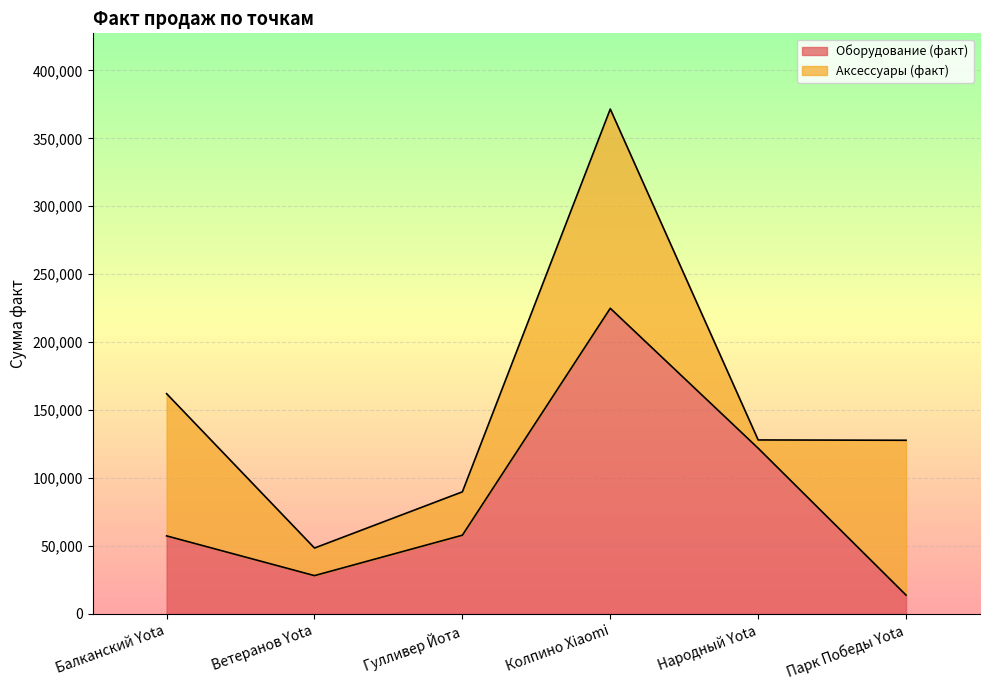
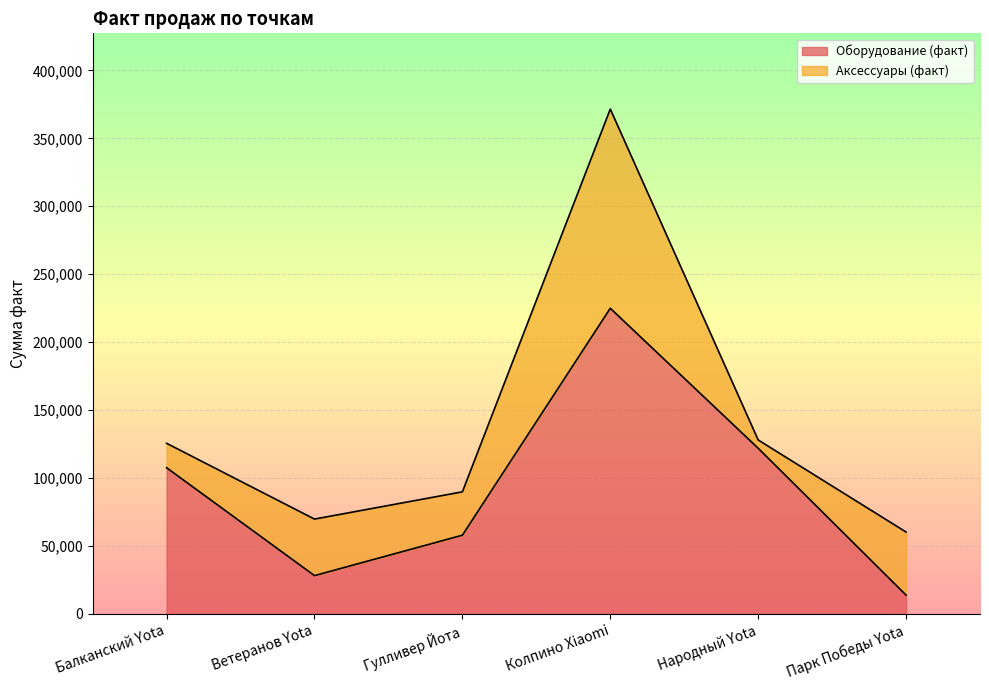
Оборудование (факт), Балканский Yota: 57,000 -> 108,000
Аксессуары (факт), Балканский Yota: 105,000 -> 18,000
Аксессуары (факт), Ветеранов Yota: 20,000 -> 42,000
Аксессуары (факт), Парк Победы Yota: 114,000 -> 46,000
